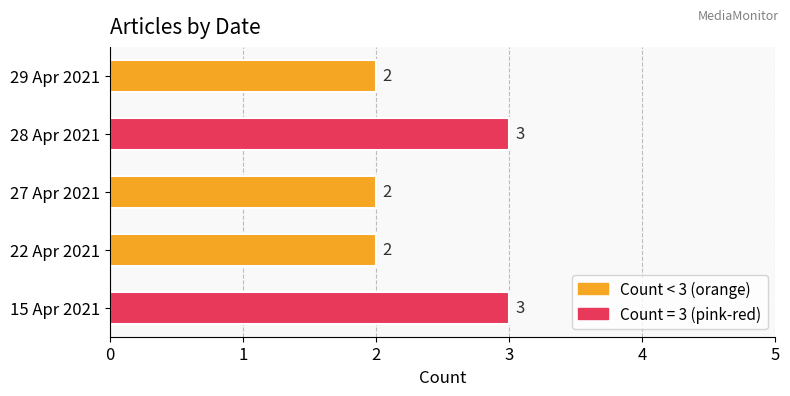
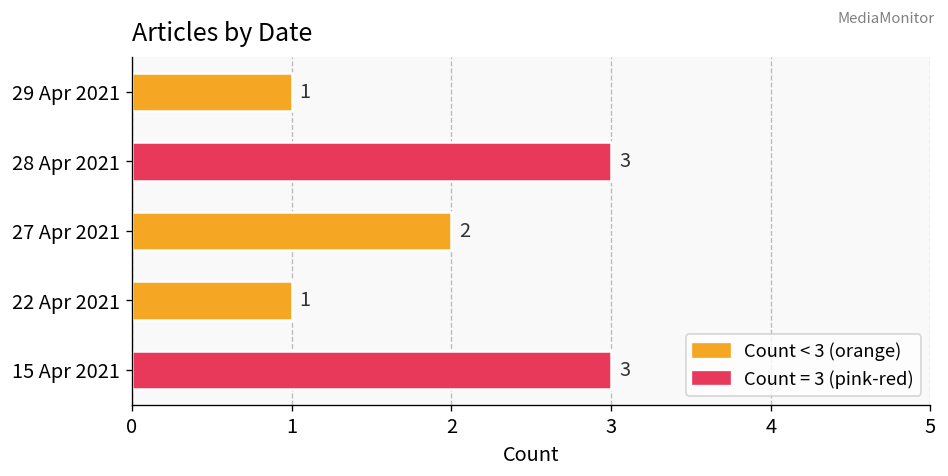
29 Apr 2021: 2 -> 1
22 Apr 2021: 2 -> 1
